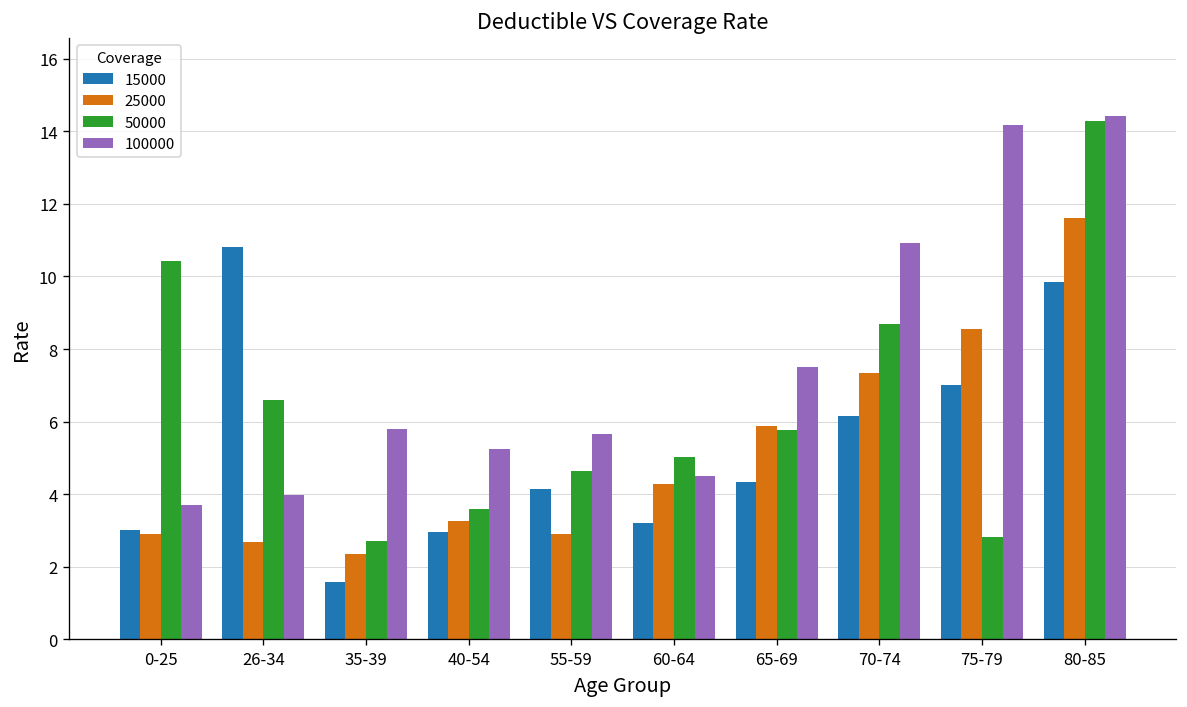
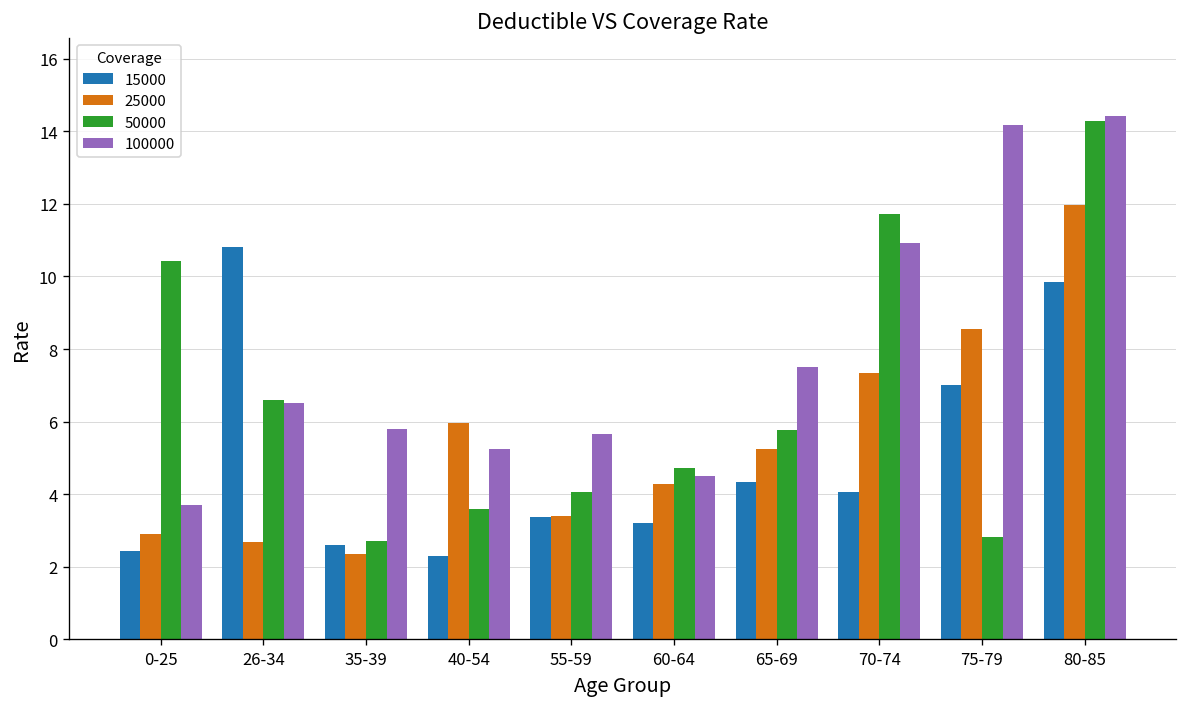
15000, 0-25: 3.0 -> 2.4
100000, 26-34: 4.0 -> 6.5
15000, 35-39: 1.6 -> 2.6
15000, 40-54: 3.0 -> 2.3
25000, 40-54: 3.3 -> 6.0
15000, 55-59: 4.2 -> 3.4
25000, 55-59: 2.9 -> 3.4
50000, 55-59: 4.7 -> 4.1
50000, 60-64: 5.0 -> 4.7
25000, 65-69: 5.9 -> 5.2
15000, 70-74: 6.2 -> 4.1
50000, 70-74: 8.7 -> 11.7
25000, 80-85: 11.6 -> 12.0
